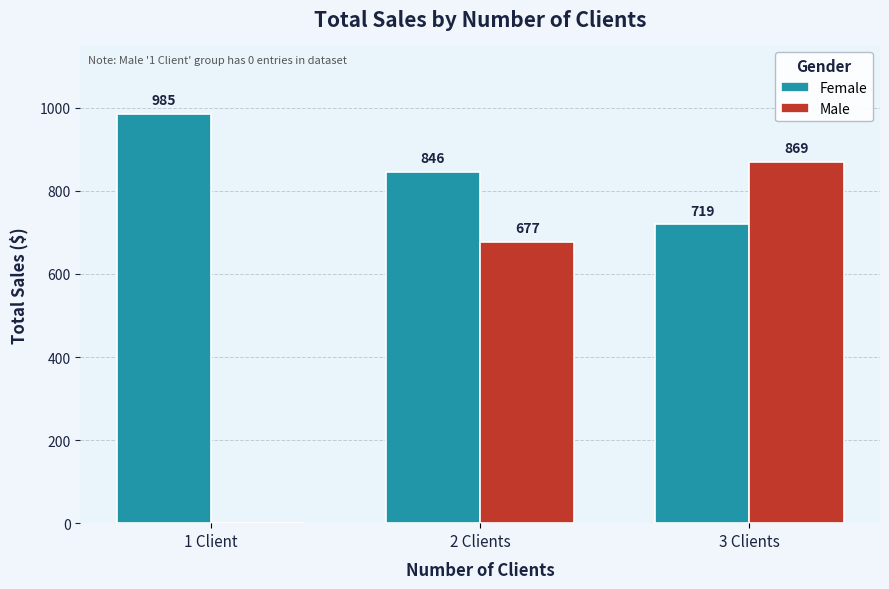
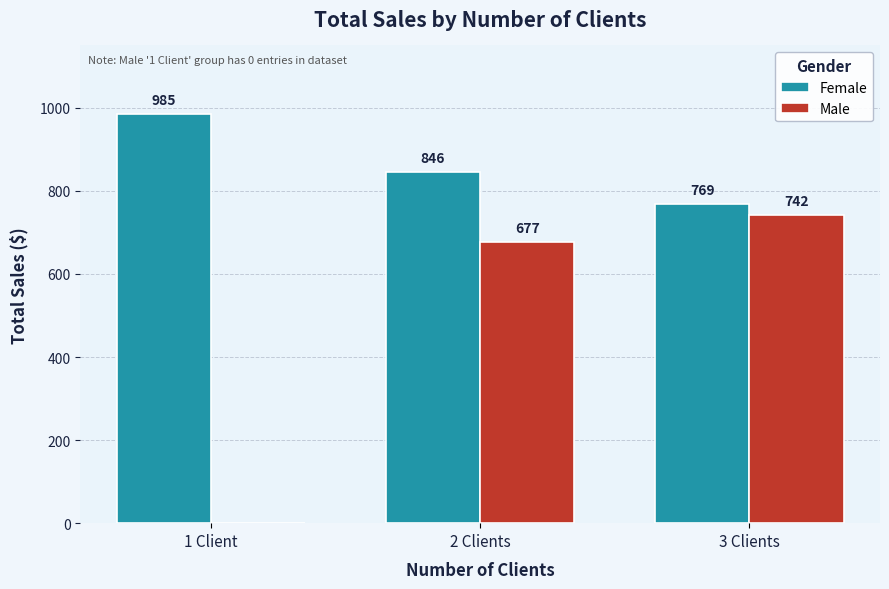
Female, 3 Clients: 719 -> 769
Male, 3 Clients: 869 -> 742
